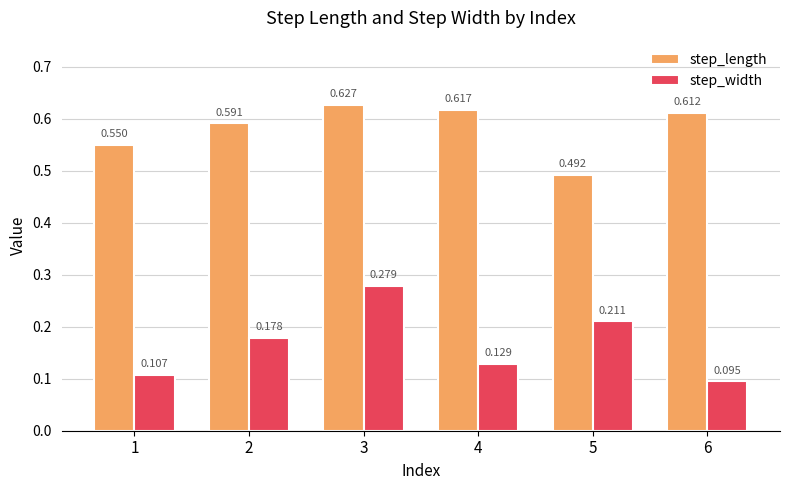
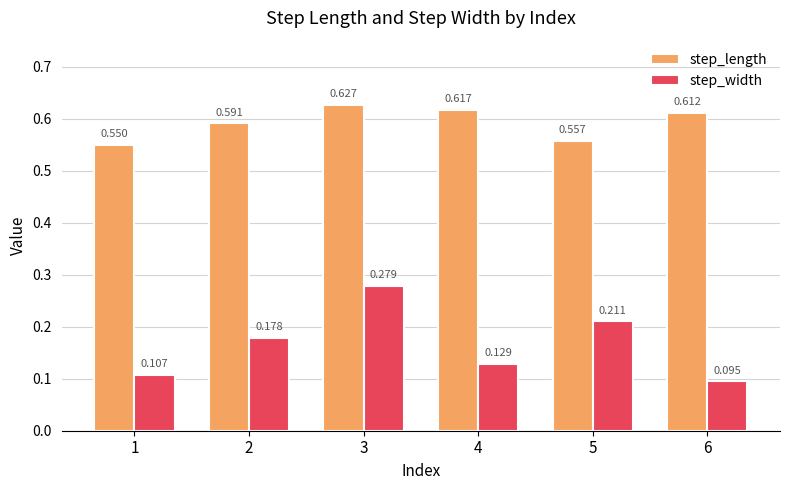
step_length, 5: 0.492 -> 0.557
